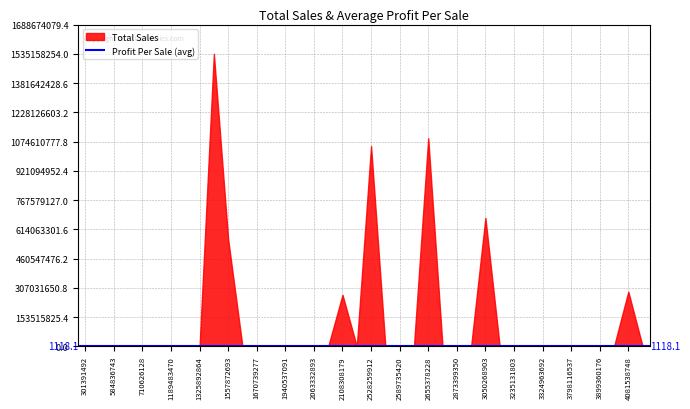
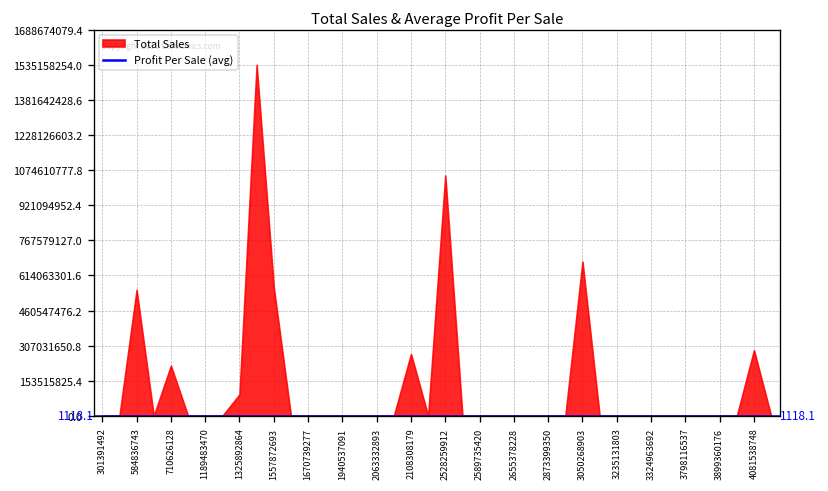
584836743: 0 -> 550000000
710626128: 0 -> 220000000
1325892864: 0 -> 90000000
2655378228: 1090000000 -> 0
